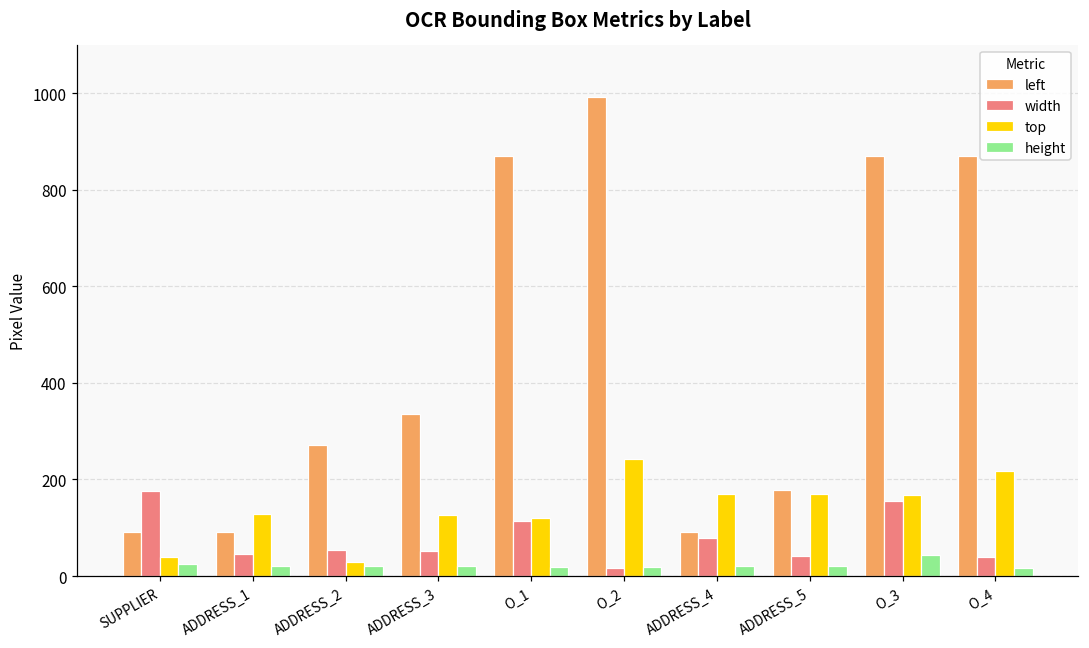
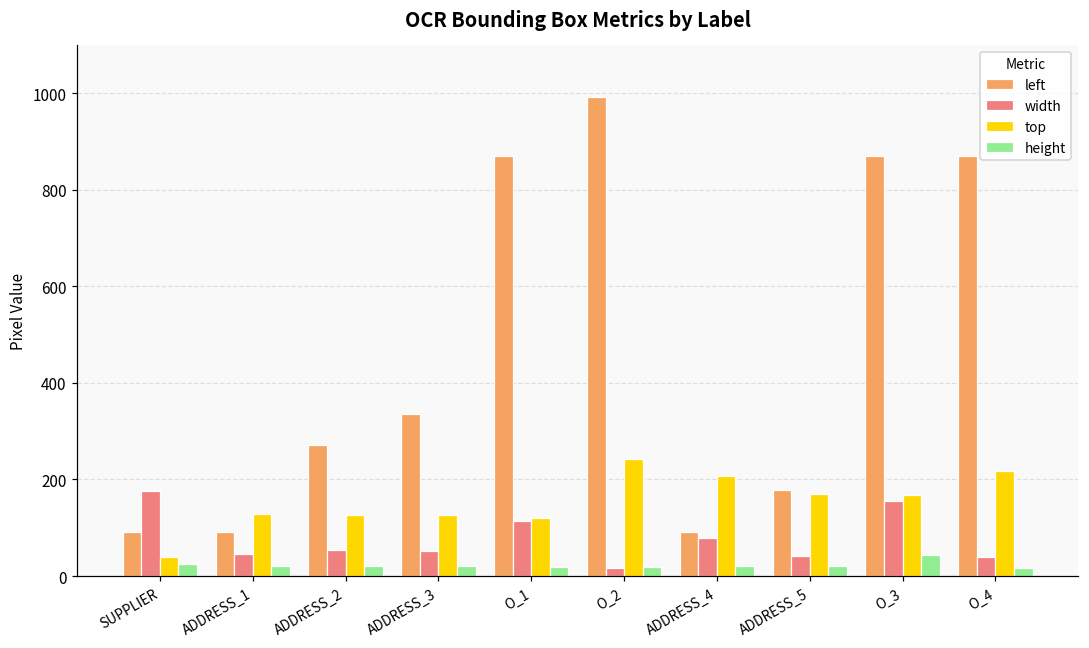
top, ADDRESS_2: 30 -> 130
top, ADDRESS_4: 170 -> 210
